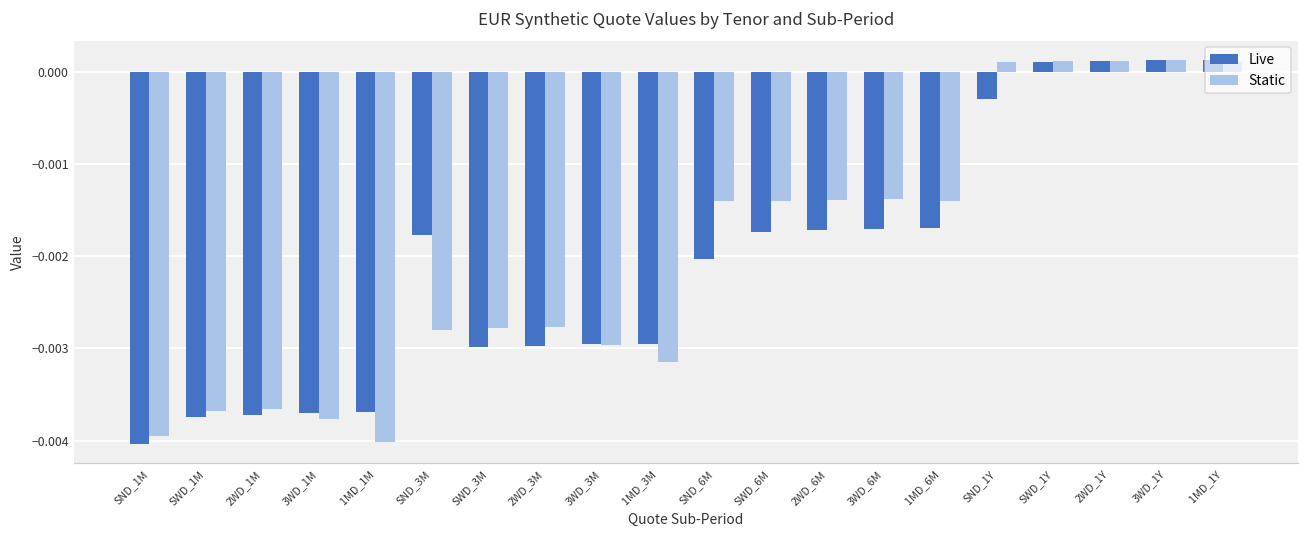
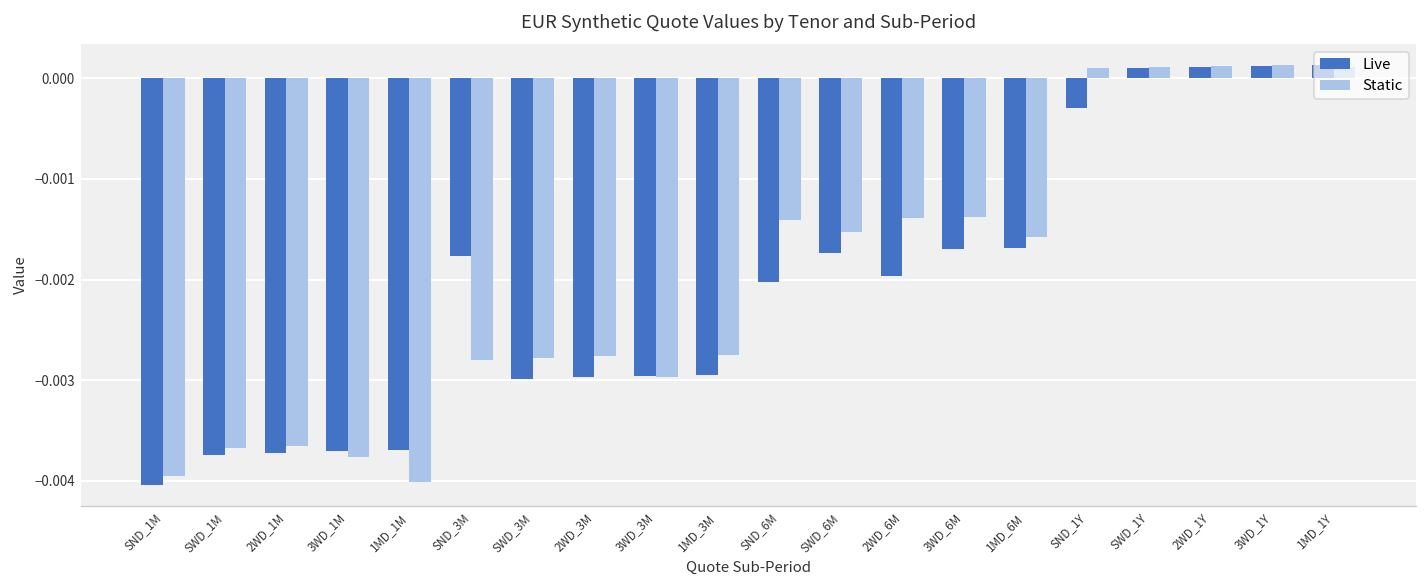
Static, 1MD_3M: -0.0031 -> -0.0028
Static, SWD_6M: -0.0014 -> -0.0015
Live, 2WD_6M: -0.0017 -> -0.0020
Static, 1MD_6M: -0.0014 -> -0.0016
